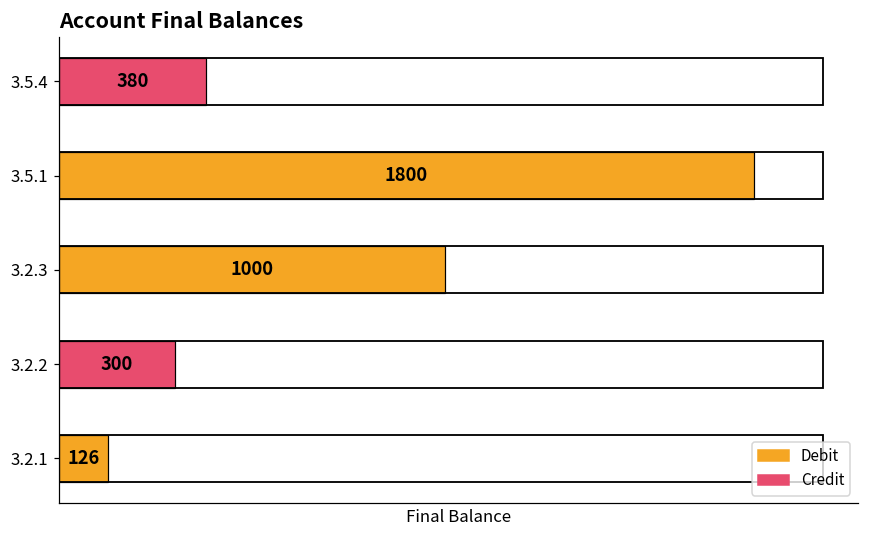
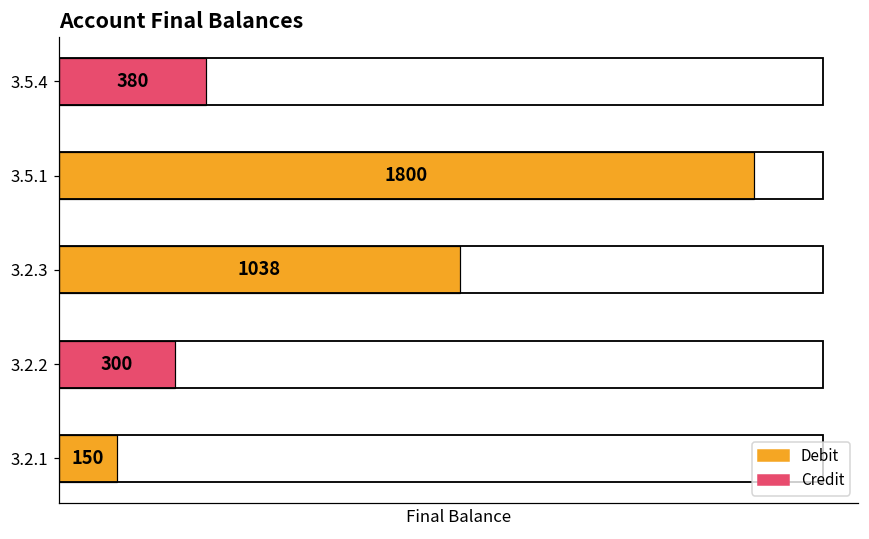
3.2.3: 1000 -> 1038
3.2.1: 126 -> 150
